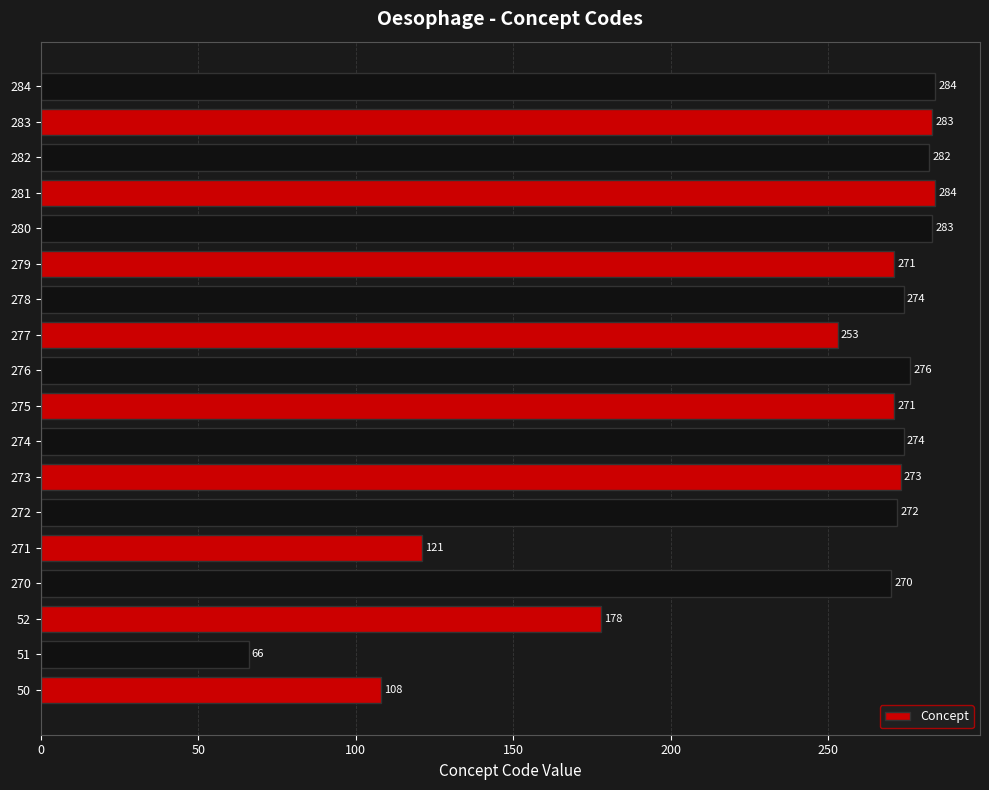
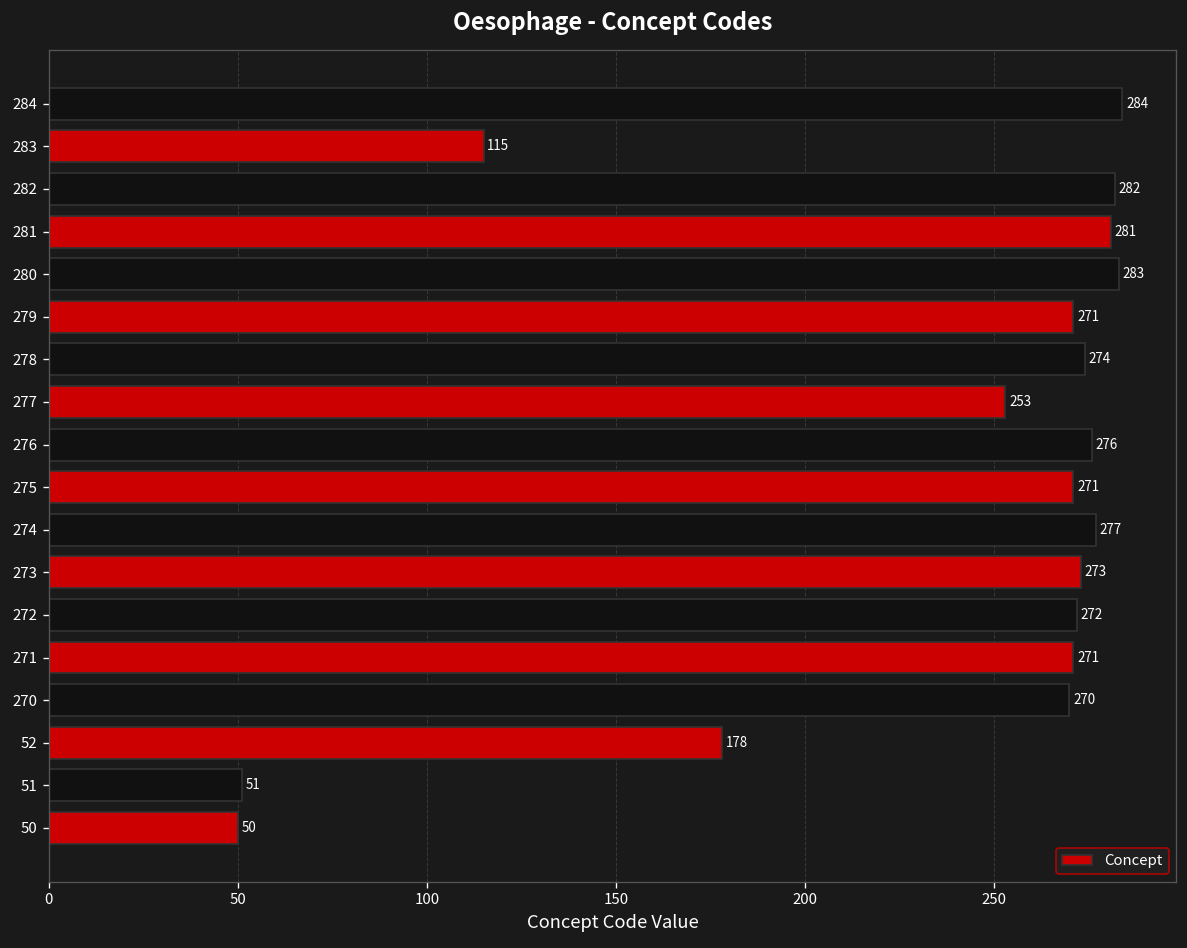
283: 283 -> 115
281: 284 -> 281
274: 274 -> 277
271: 121 -> 271
51: 66 -> 51
50: 108 -> 50
